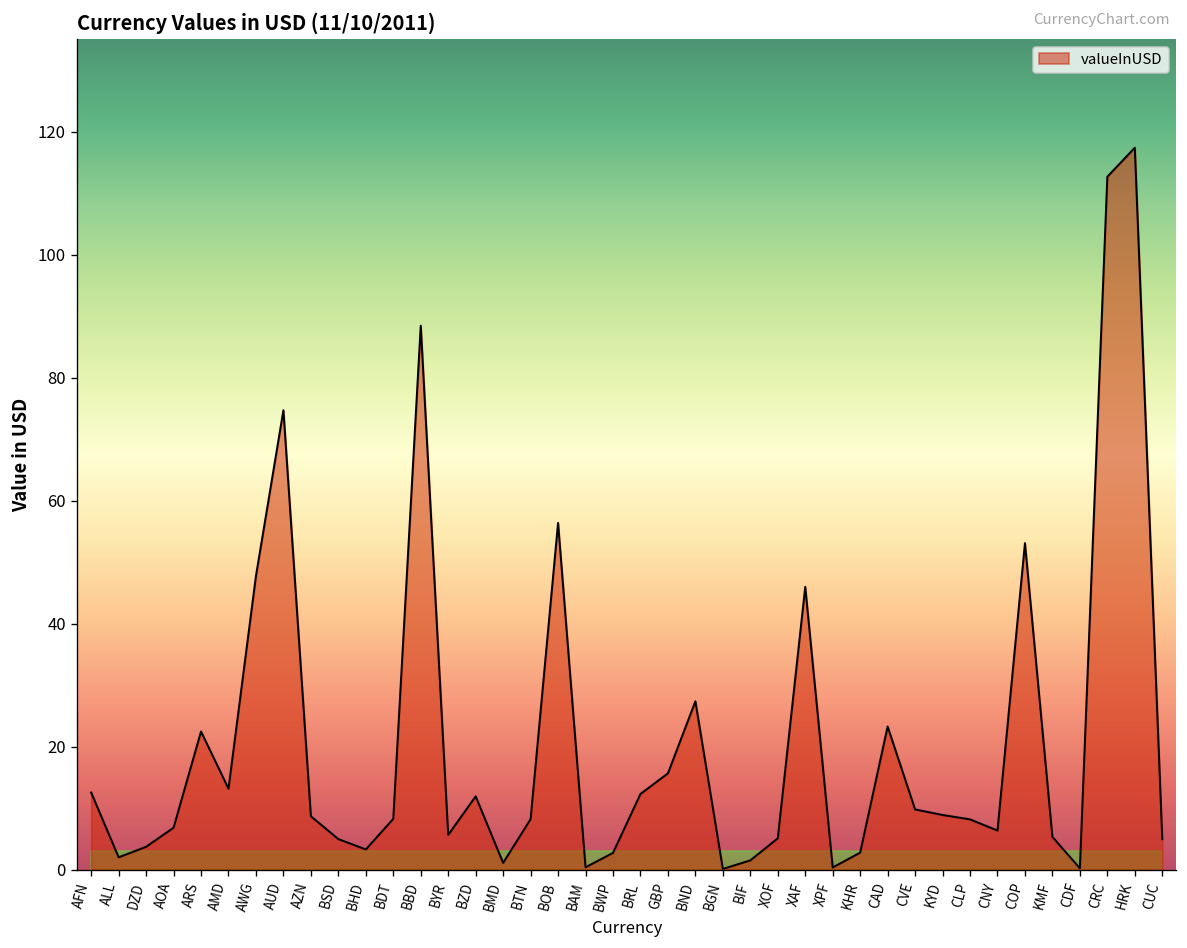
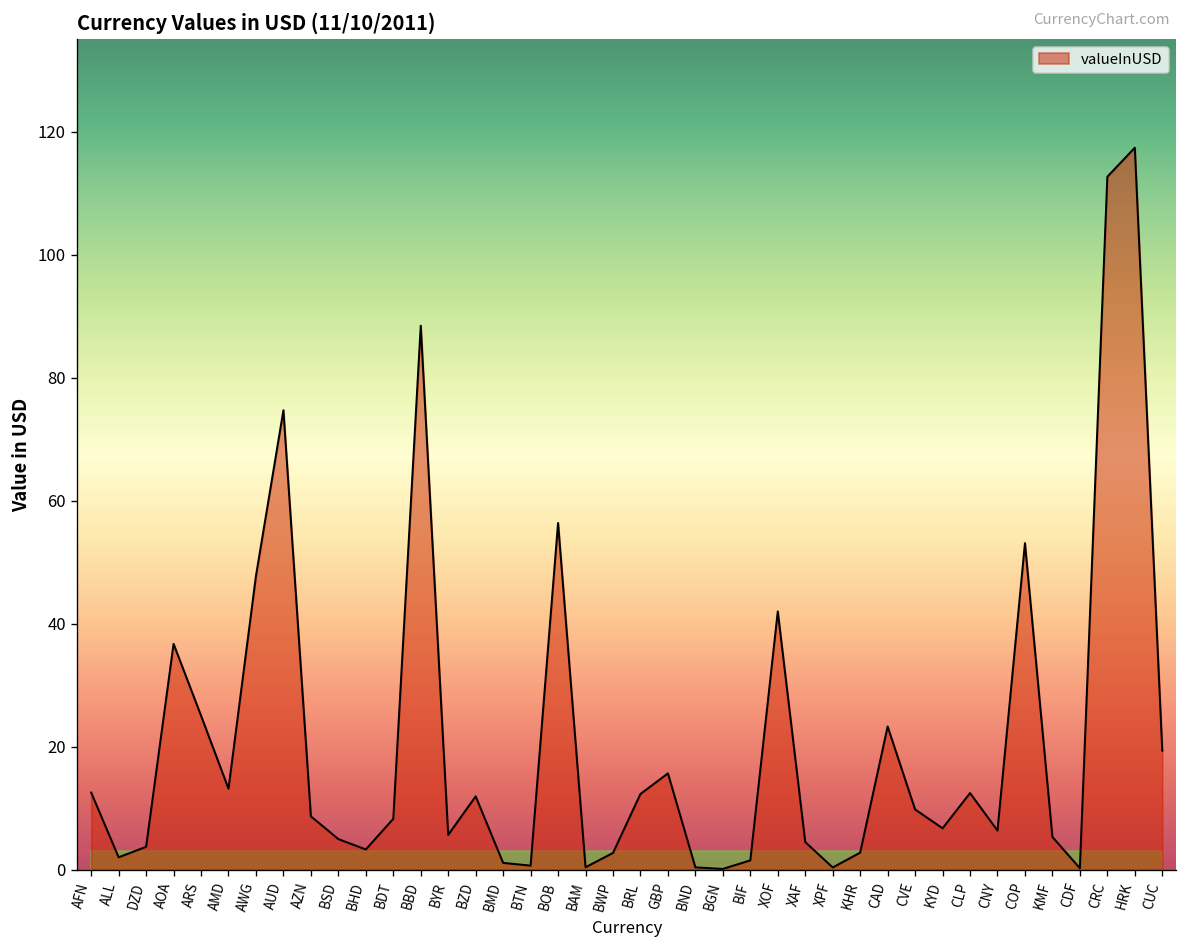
valueInUSD, AOA: 7 -> 37
valueInUSD, ARS: 22 -> 25
valueInUSD, BTN: 8 -> 1
valueInUSD, BND: 27 -> 0
valueInUSD, XOF: 5 -> 42
valueInUSD, XAF: 46 -> 4
valueInUSD, KYD: 9 -> 7
valueInUSD, CLP: 8 -> 12
valueInUSD, CUC: 5 -> 19
